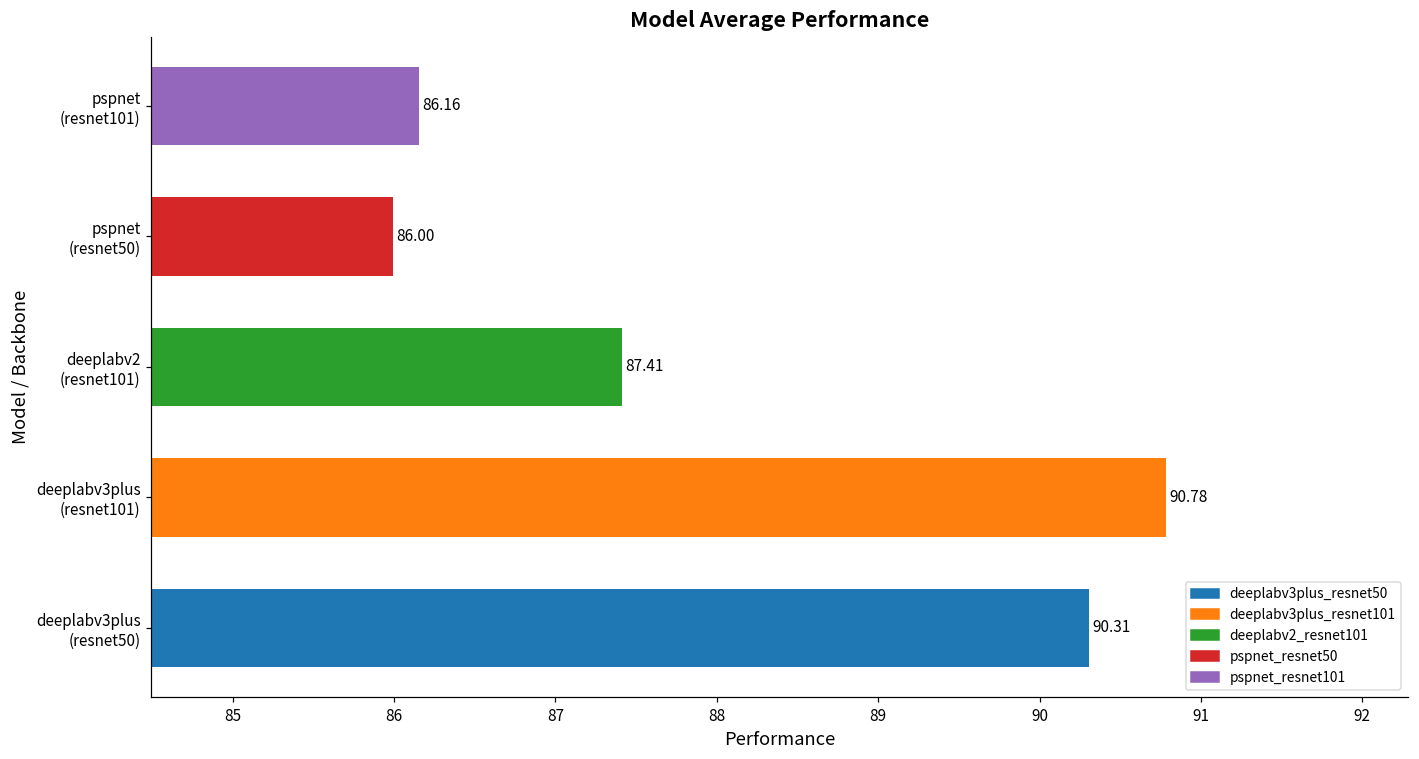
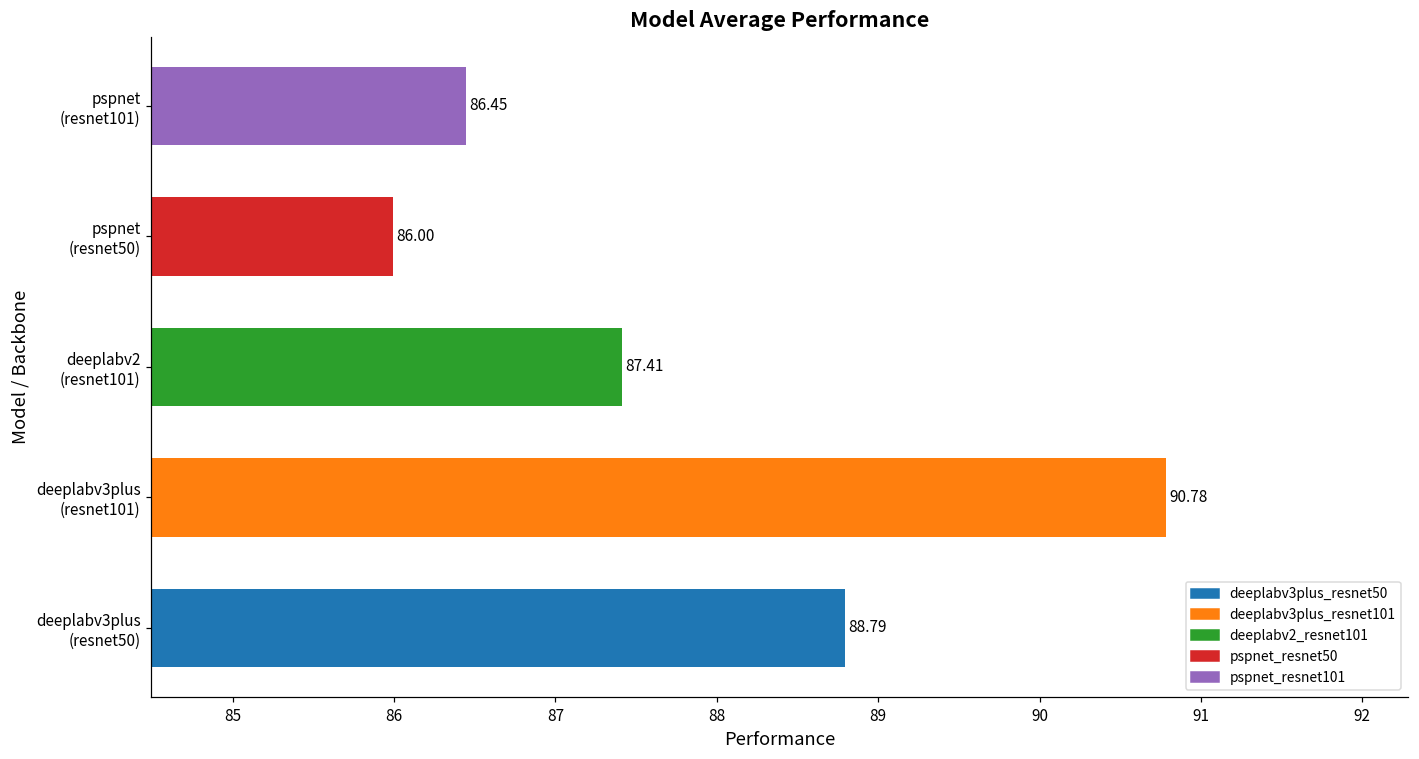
pspnet (resnet101): 86.16 -> 86.45
deeplabv3plus (resnet50): 90.31 -> 88.79
